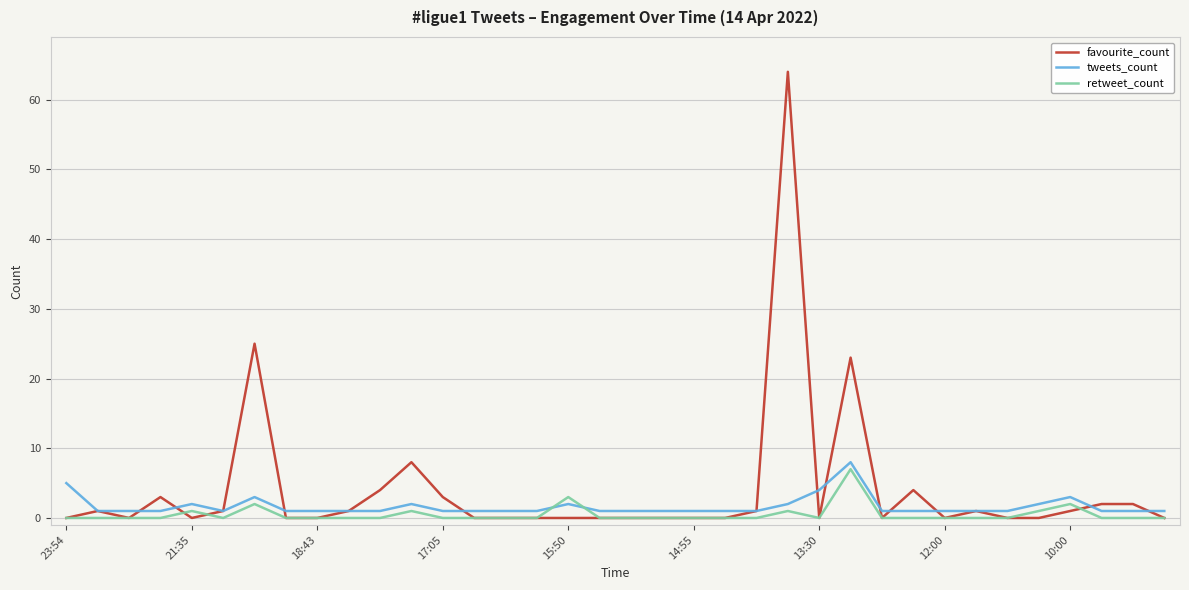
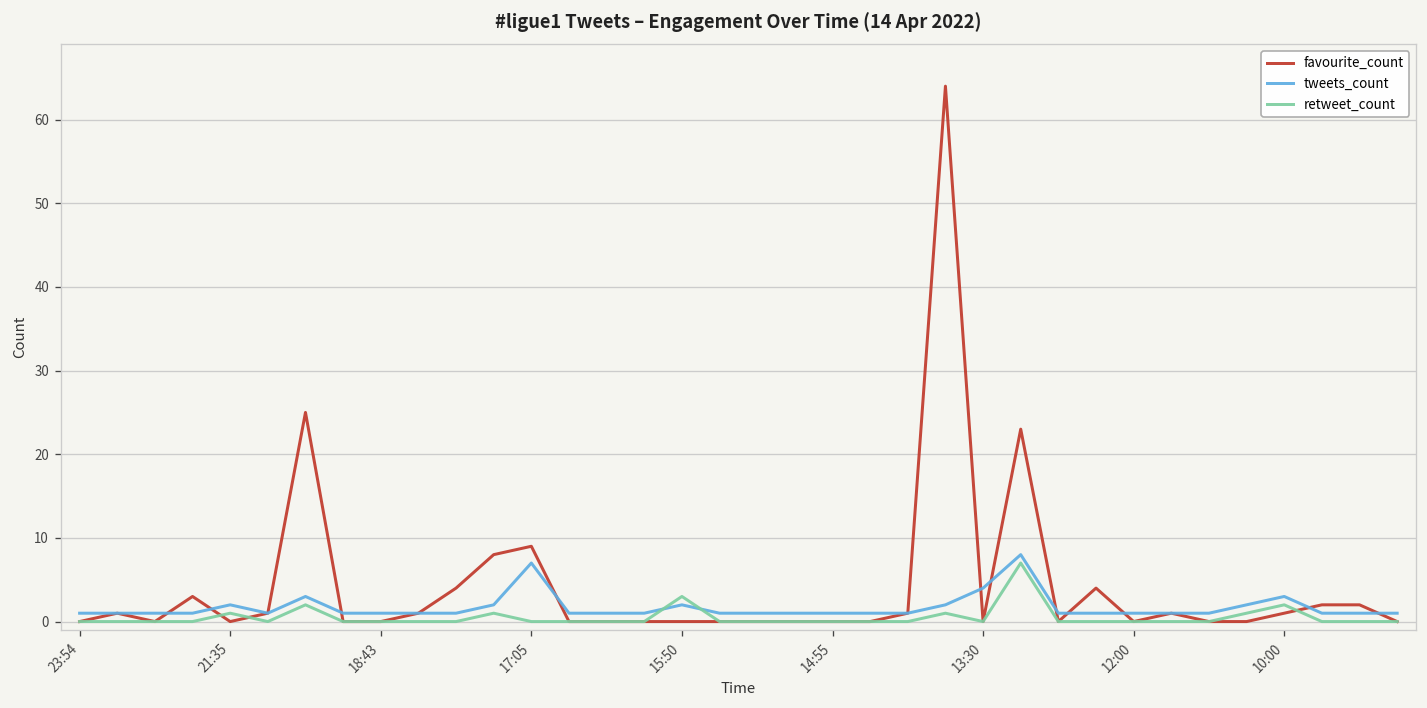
tweets_count, 23:54: 5 -> 1
favourite_count, 17:05: 3 -> 9
tweets_count, 17:05: 1 -> 7
